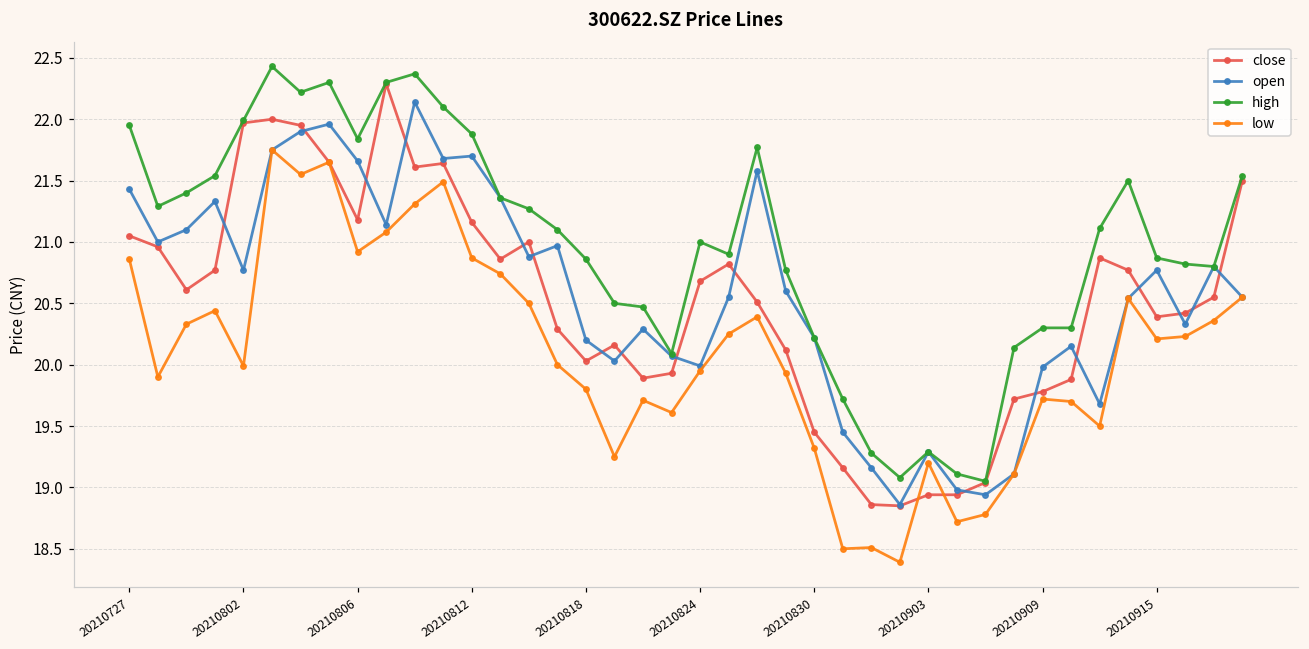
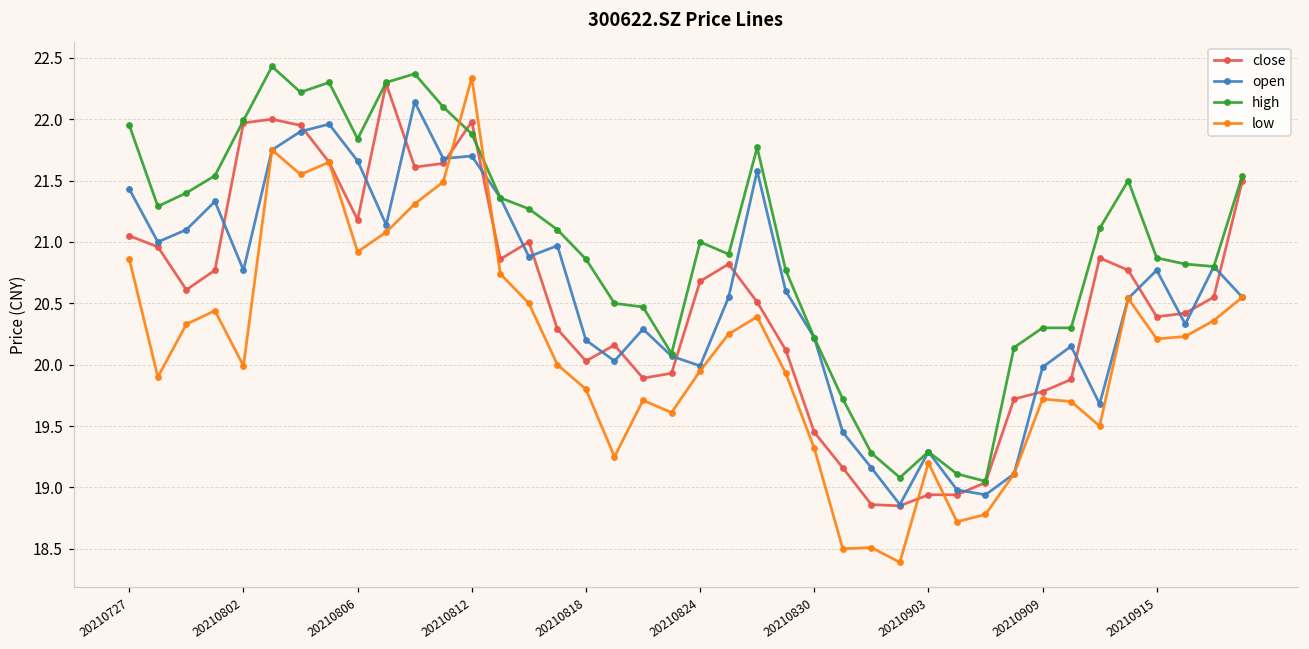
close, 20210812: 21.16 -> 21.98
low, 20210812: 20.87 -> 22.34
